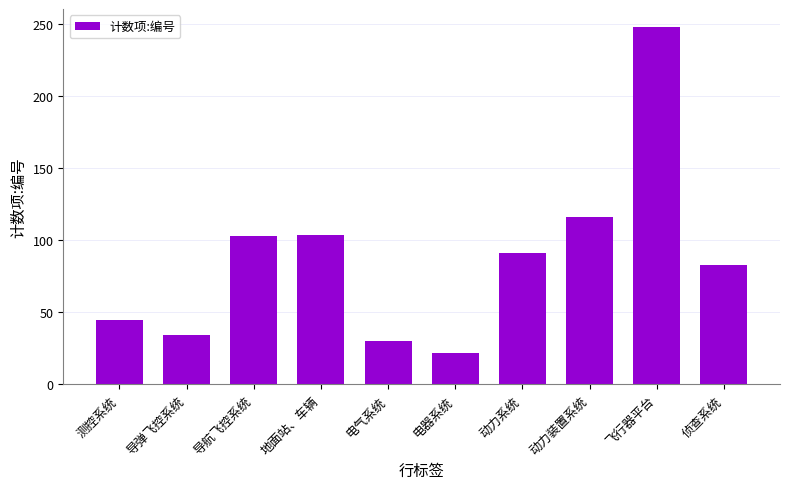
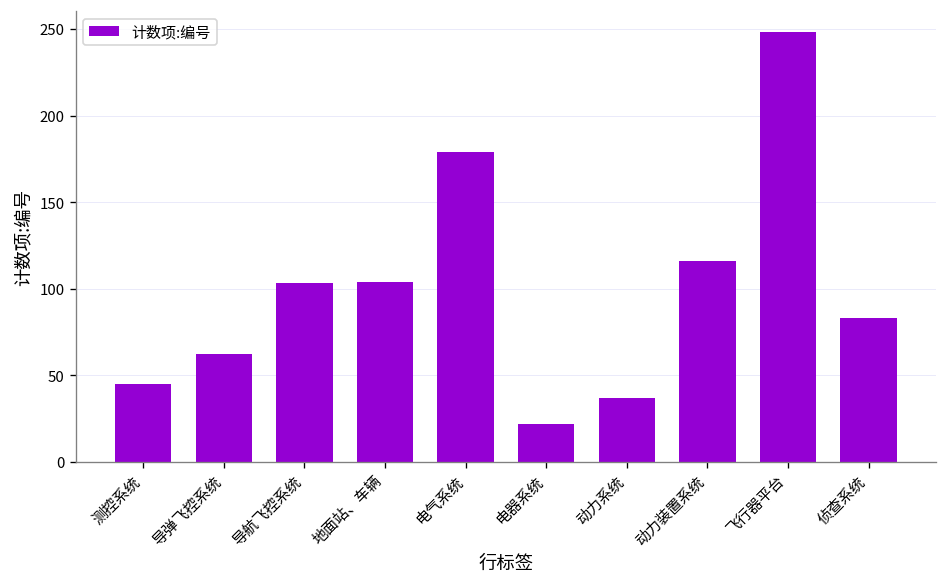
导弹飞控系统: 34 -> 62
电气系统: 30 -> 179
动力系统: 91 -> 37
